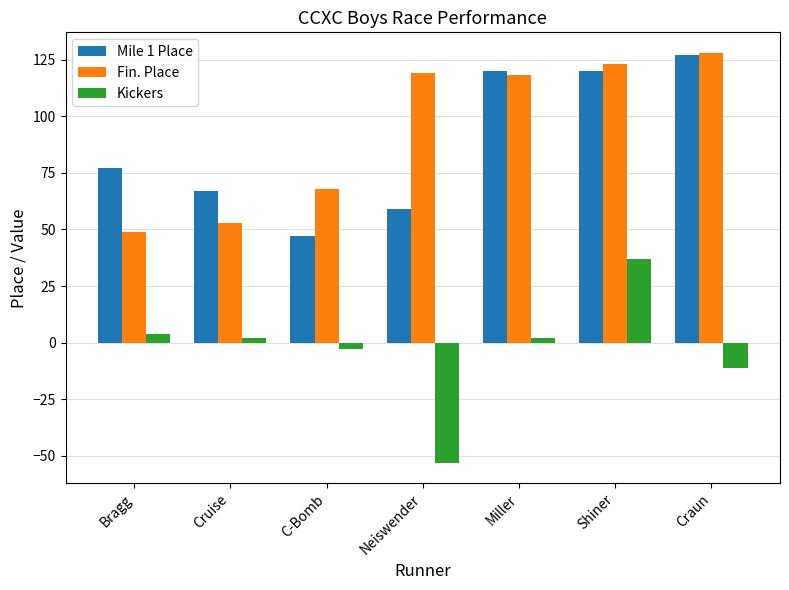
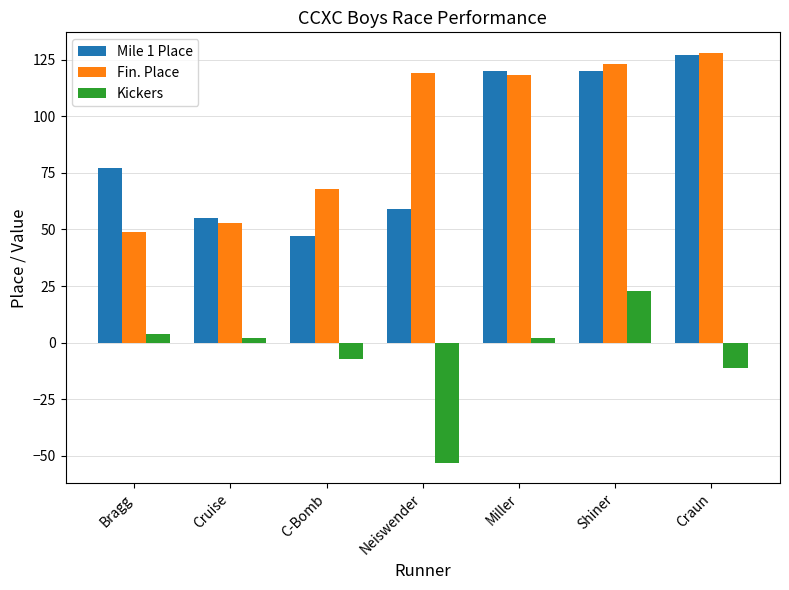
Mile 1 Place, Cruise: 67 -> 55
Kickers, C-Bomb: -3 -> -7
Kickers, Shiner: 37 -> 23
